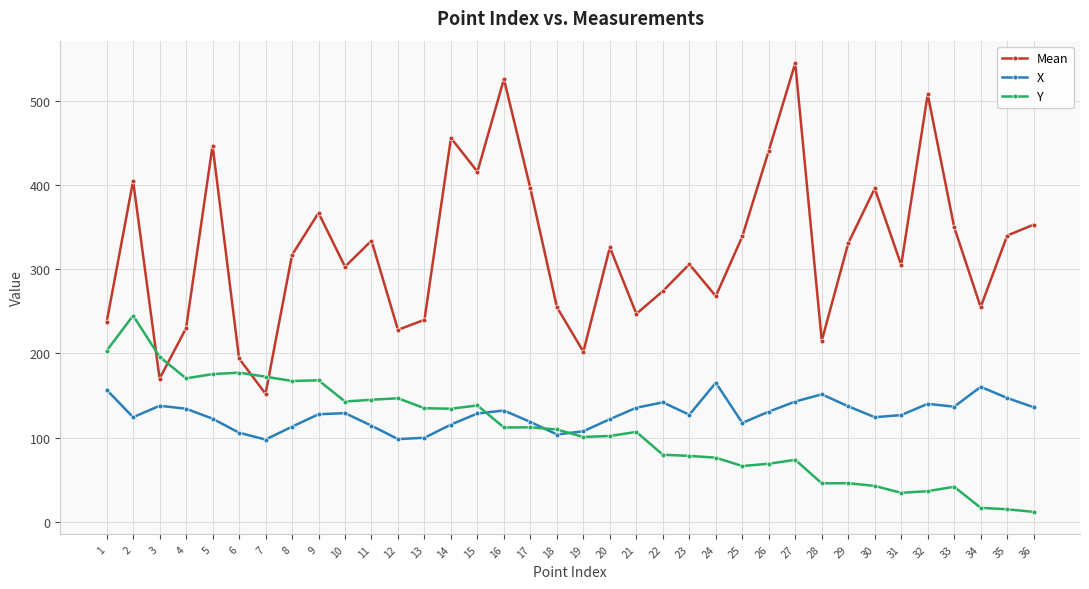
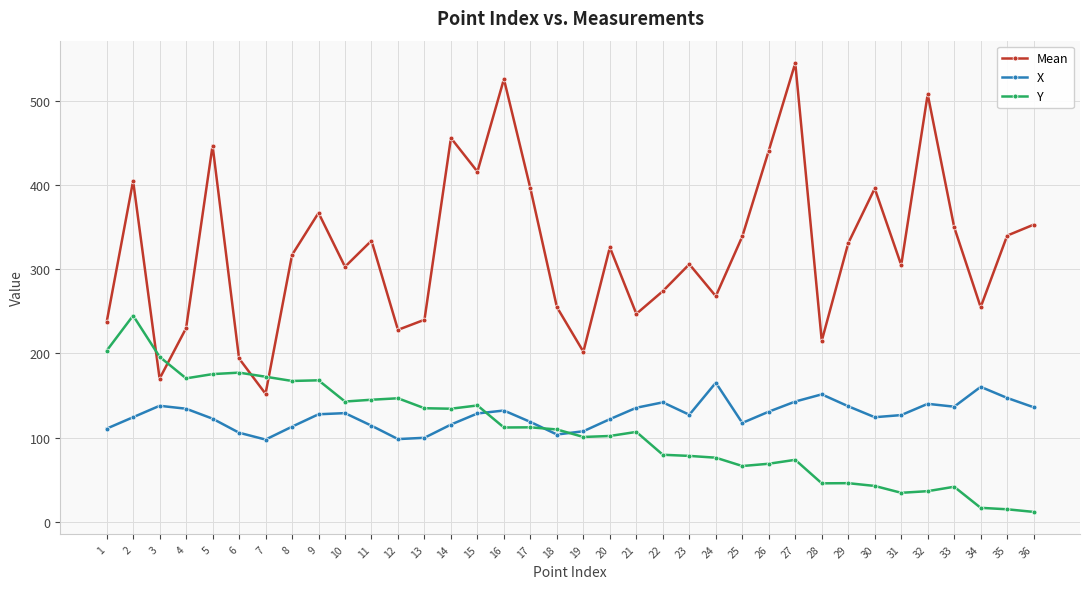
X, 1: 160 -> 110
